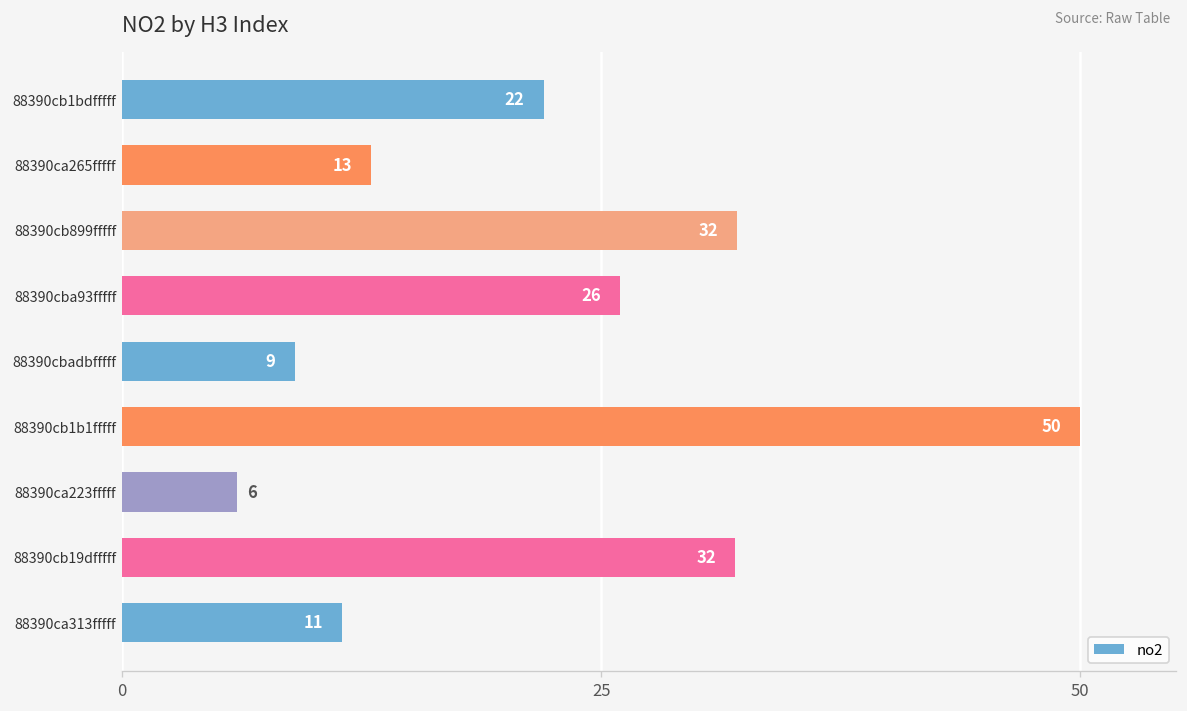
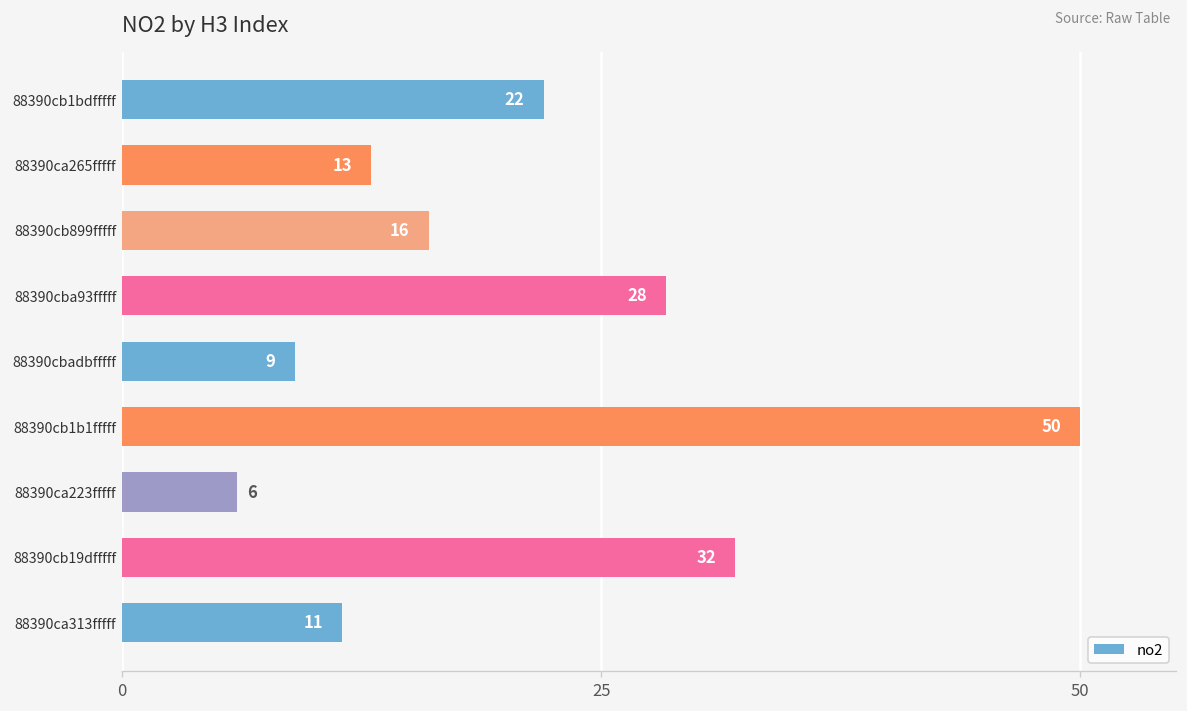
88390cb899fffff: 32 -> 16
88390cba93fffff: 26 -> 28
